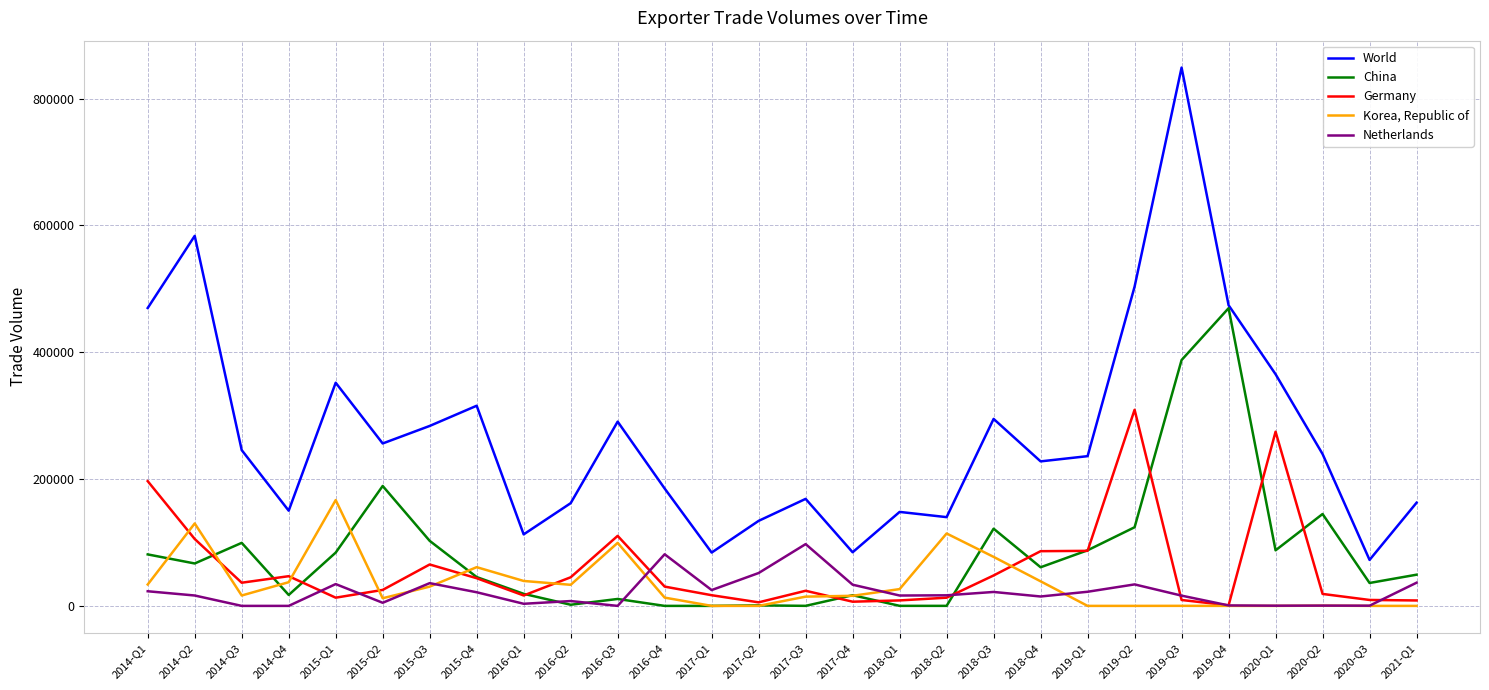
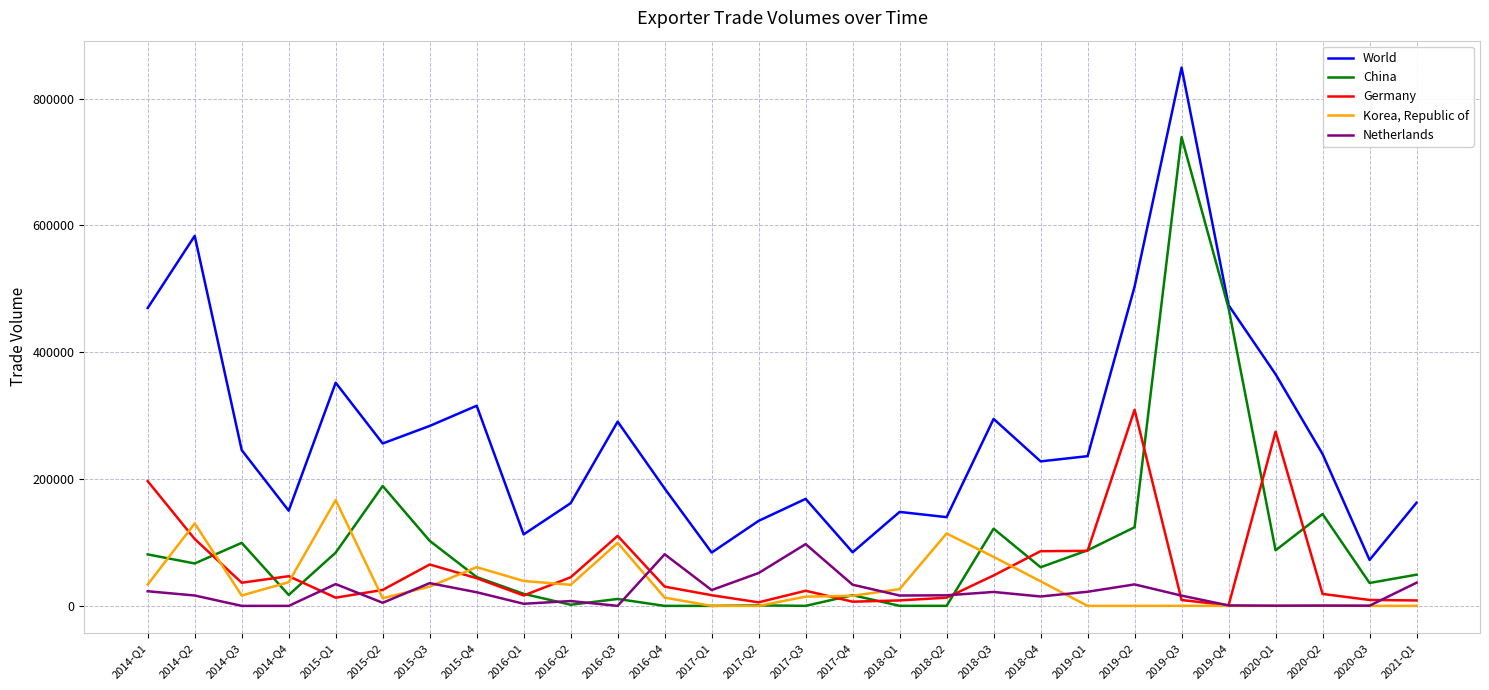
China, 2019-Q3: 390000 -> 740000
